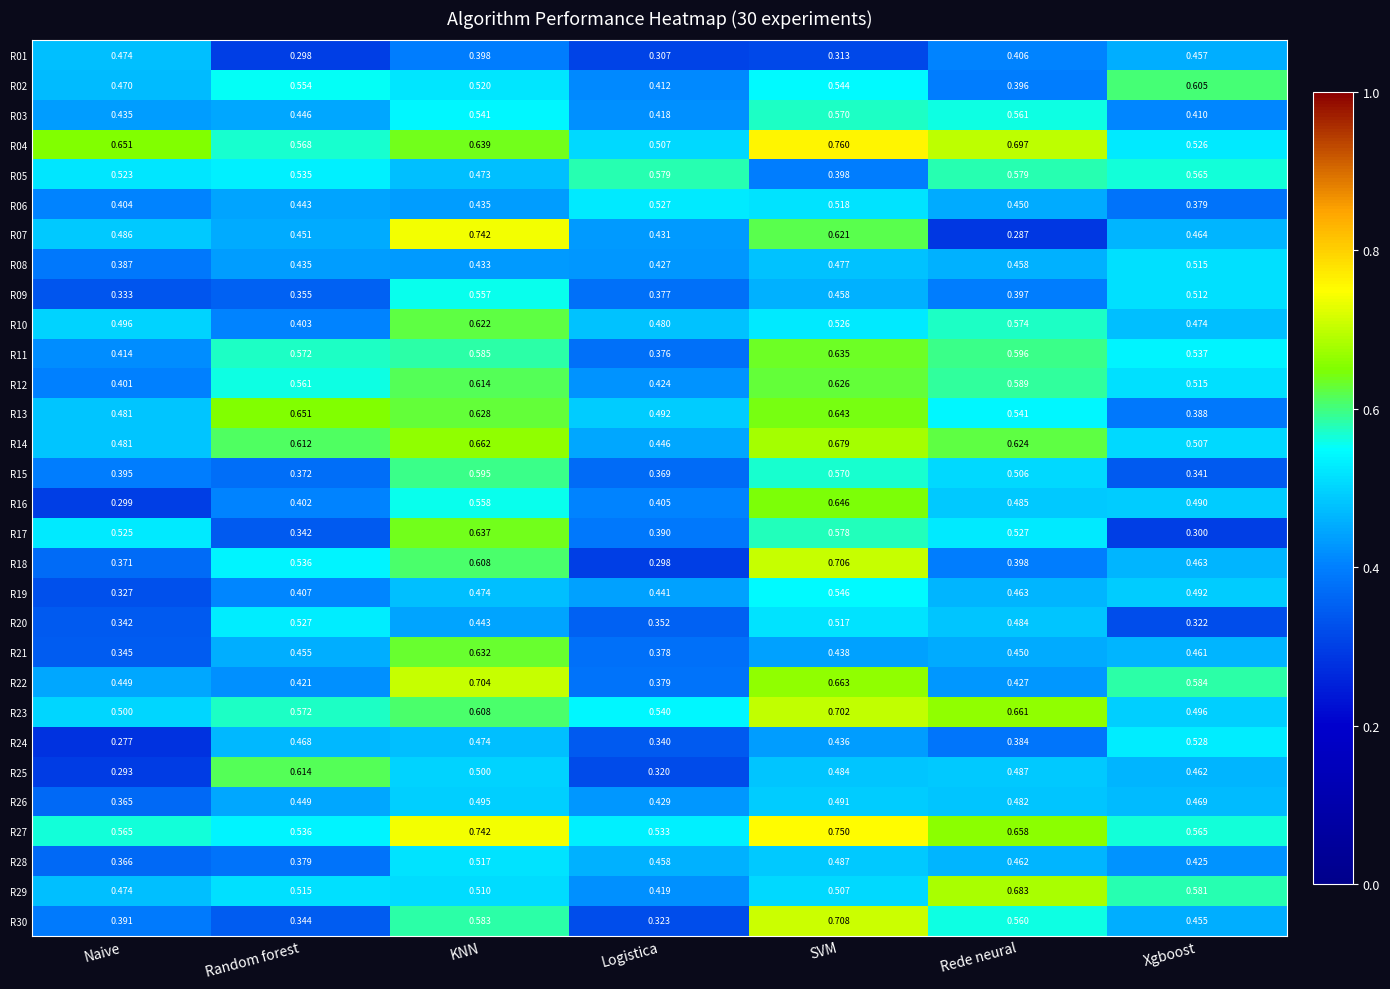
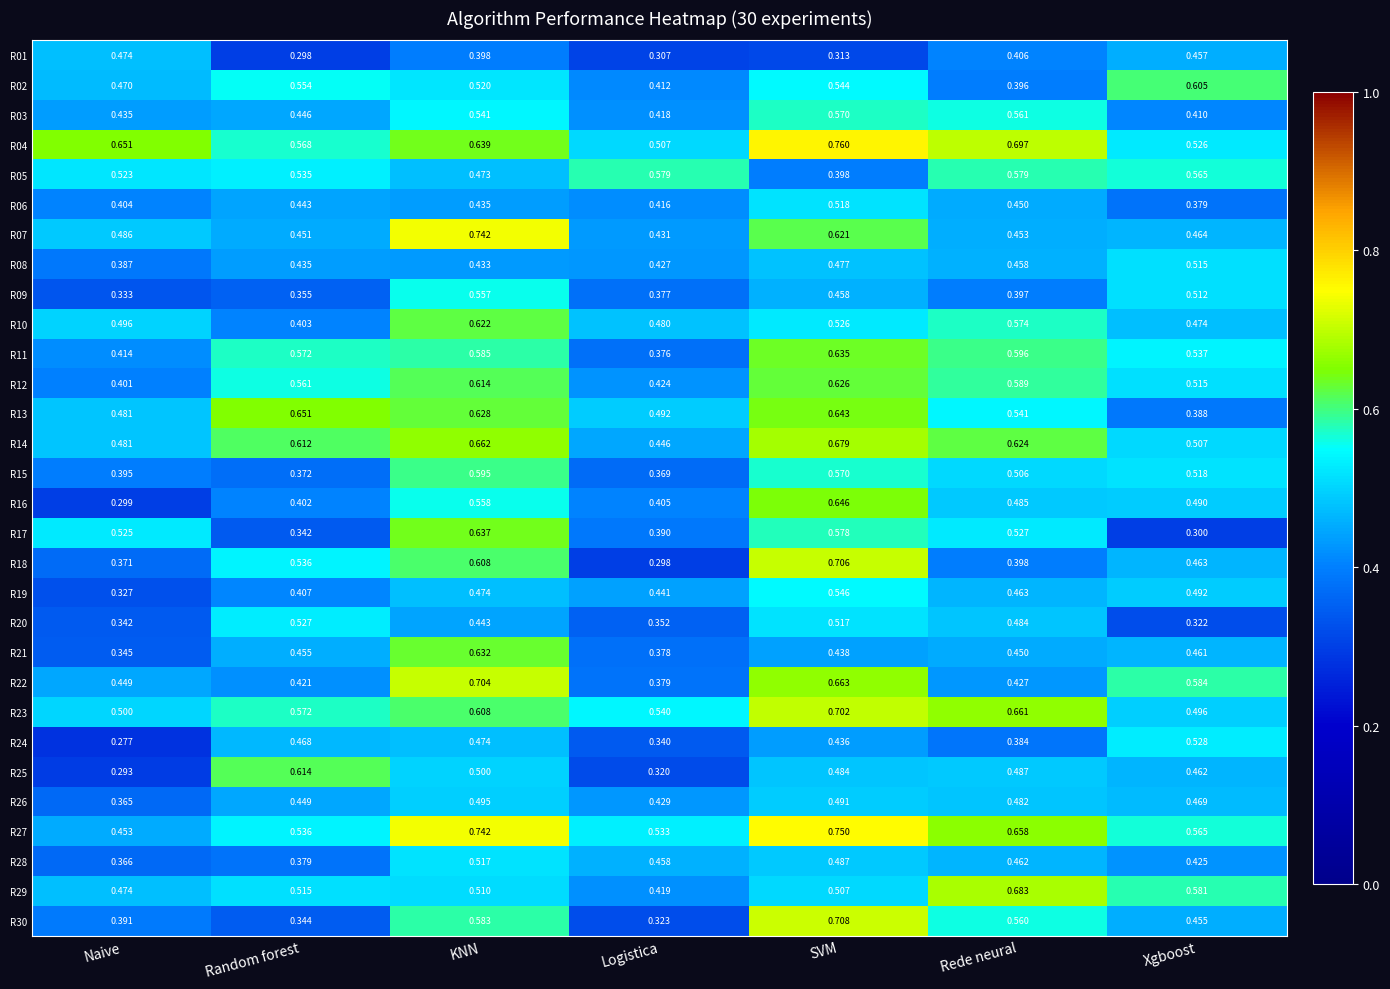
R06, Logistica: 0.527 -> 0.416
R07, Rede neural: 0.287 -> 0.453
R15, Xgboost: 0.341 -> 0.518
R27, Naive: 0.565 -> 0.453
